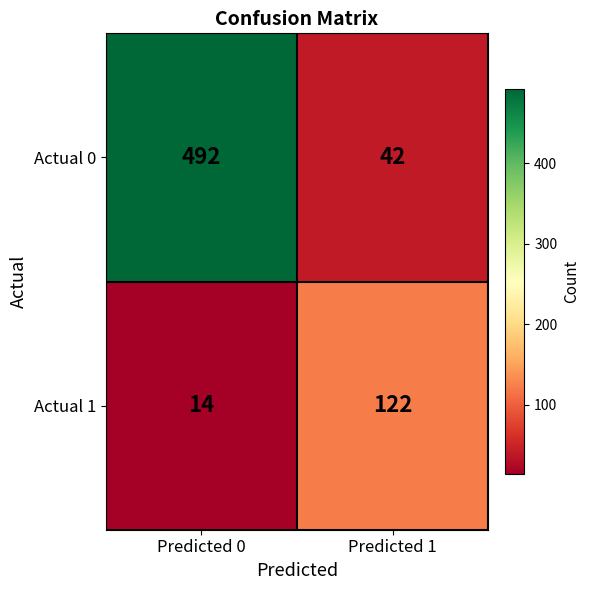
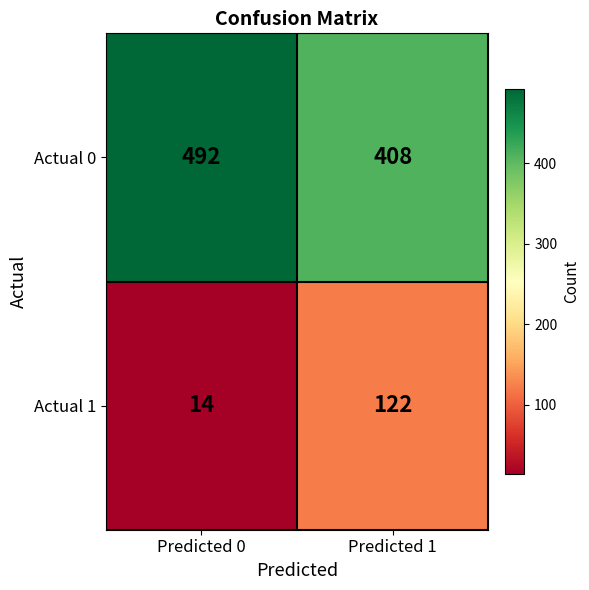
Actual 0, Predicted 1: 42 -> 408
